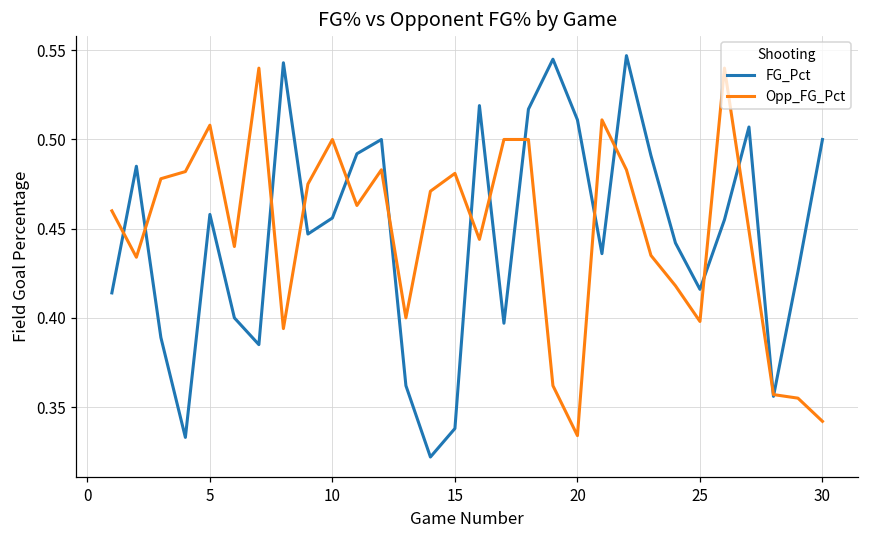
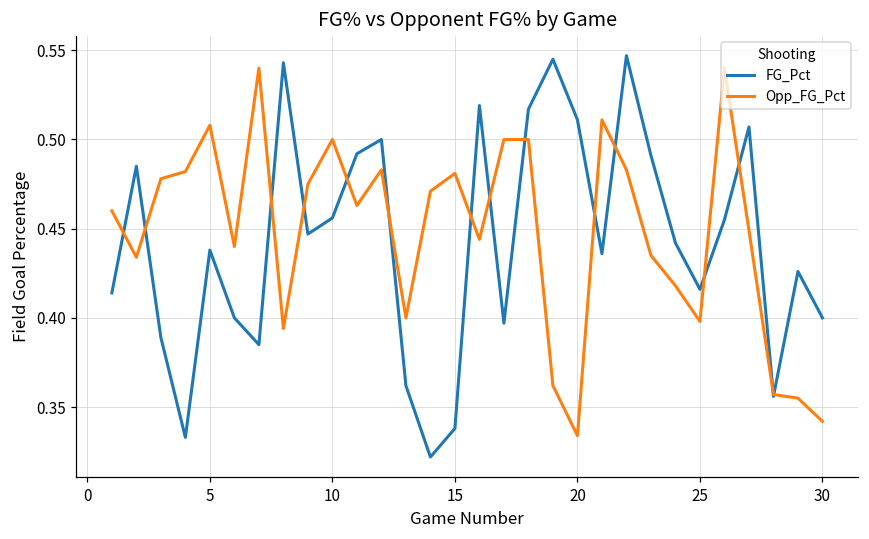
FG_Pct, 5: 0.458 -> 0.438
FG_Pct, 30: 0.5 -> 0.4
